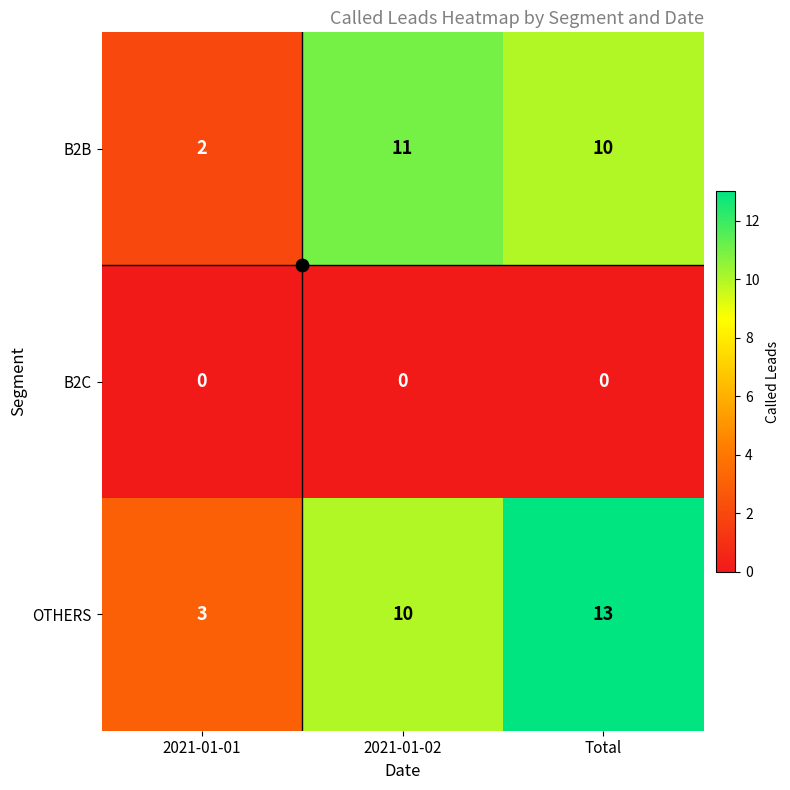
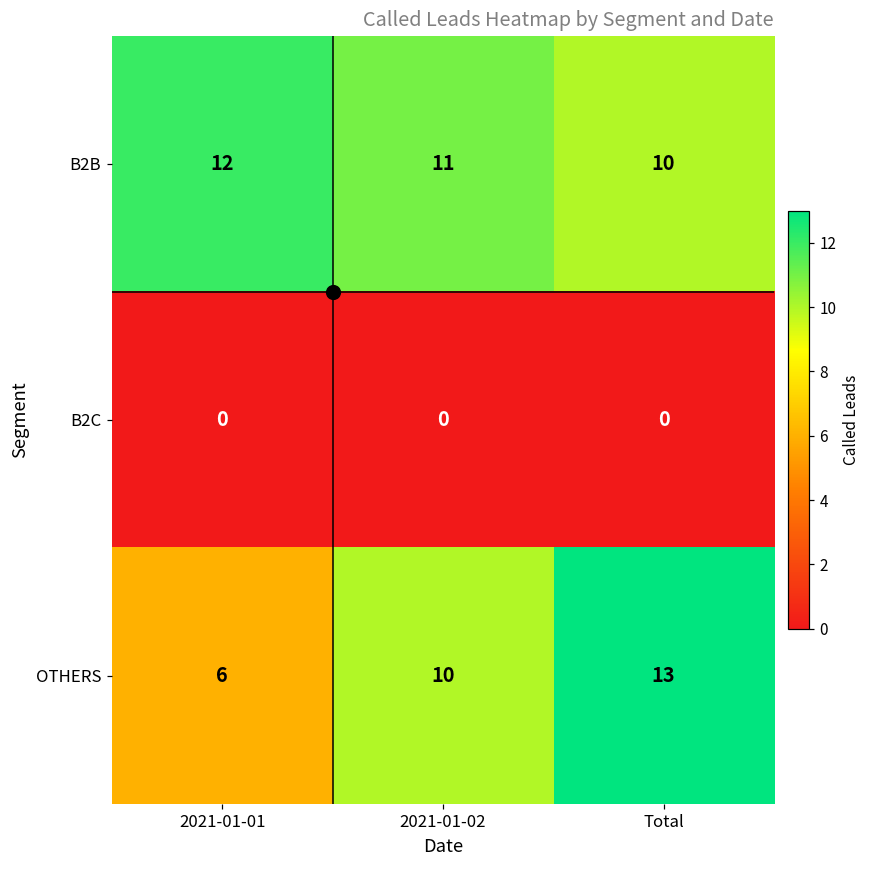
B2B, 2021-01-01: 2 -> 12
OTHERS, 2021-01-01: 3 -> 6
